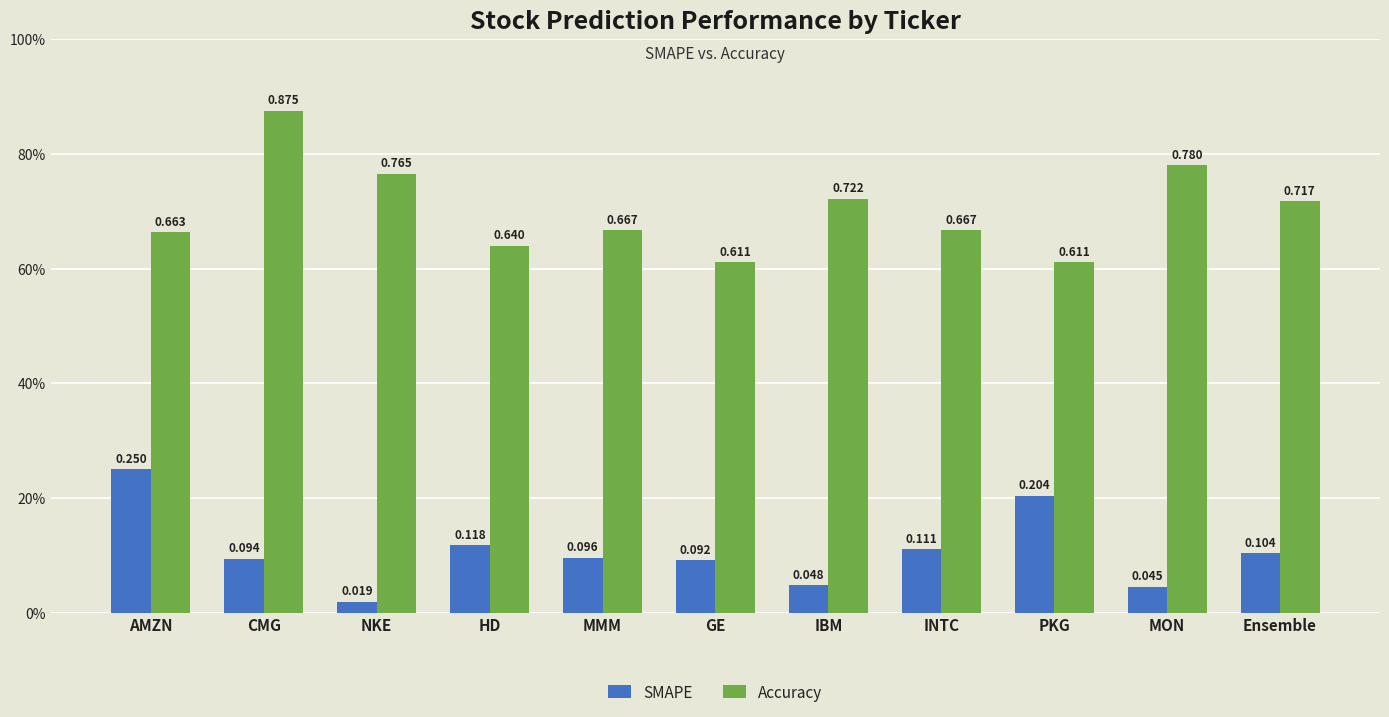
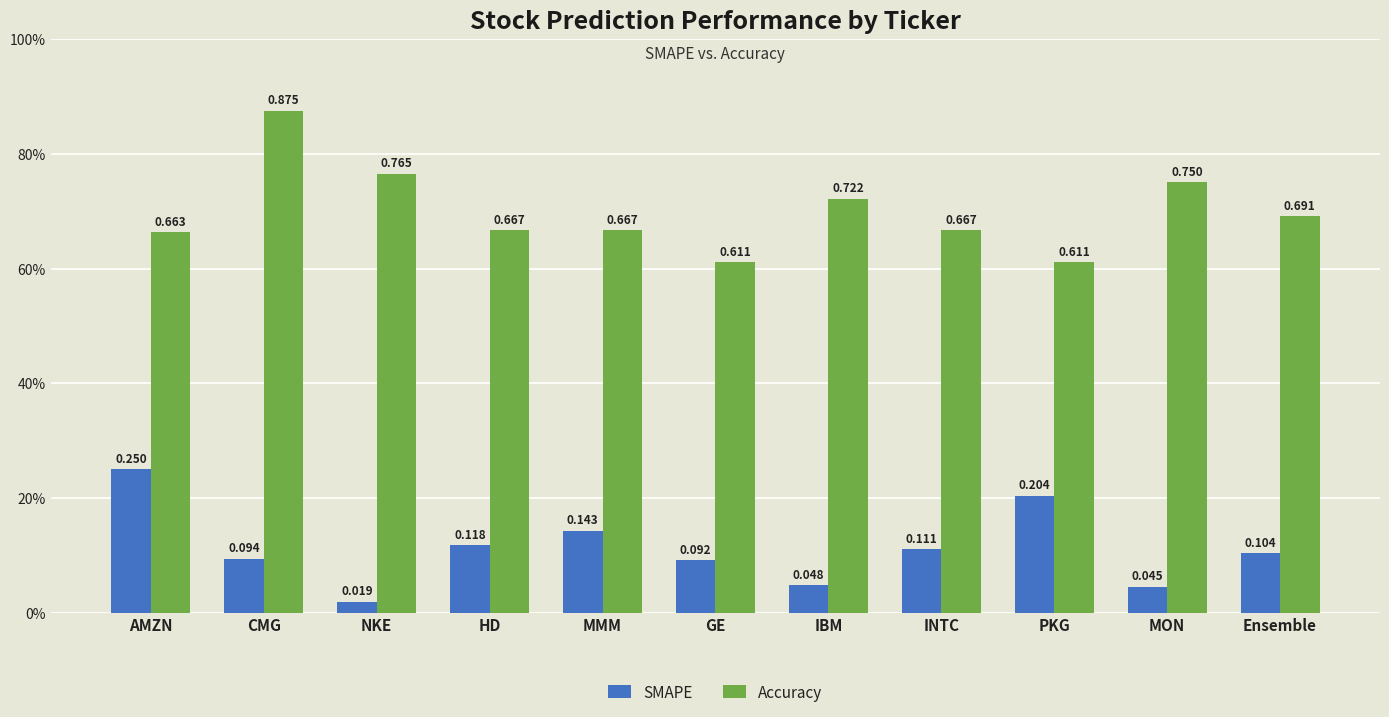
Accuracy, HD: 0.640 -> 0.667
SMAPE, MMM: 0.096 -> 0.143
Accuracy, MON: 0.780 -> 0.750
Accuracy, Ensemble: 0.717 -> 0.691
